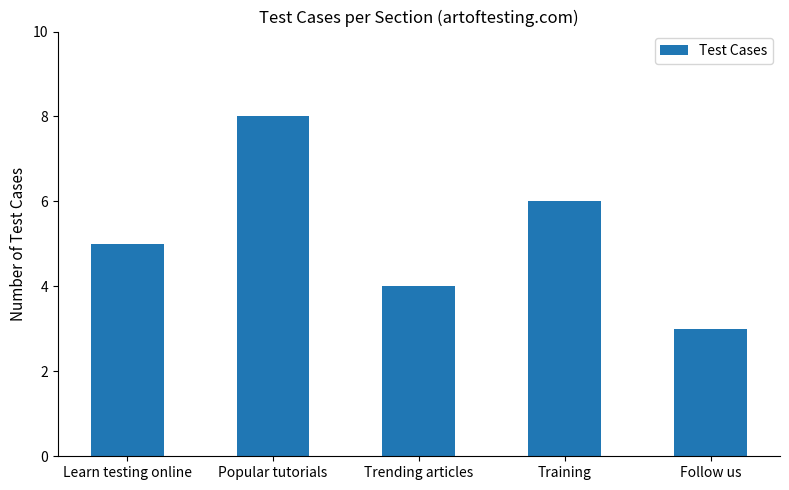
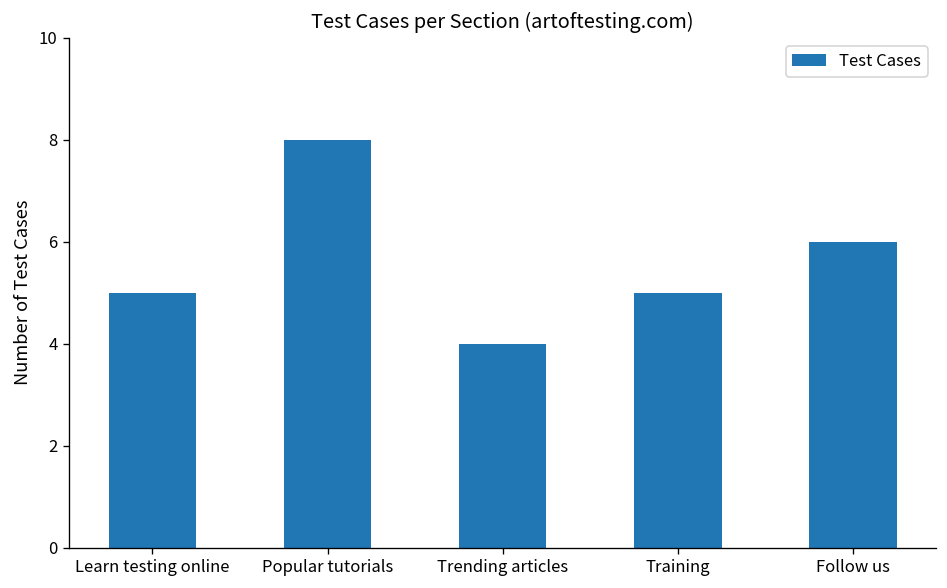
Training: 6 -> 5
Follow us: 3 -> 6
